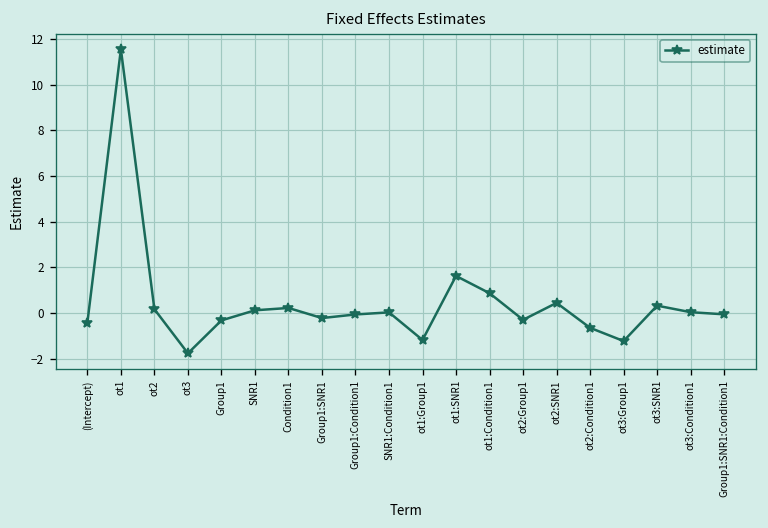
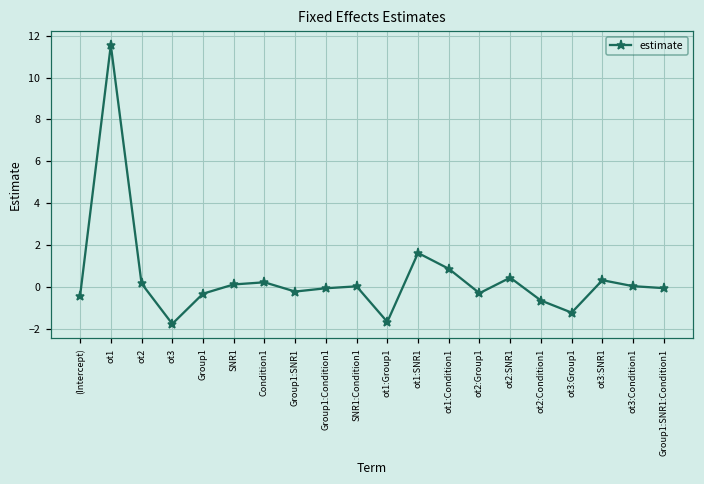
ot1:Group1: -1.2 -> -1.7
